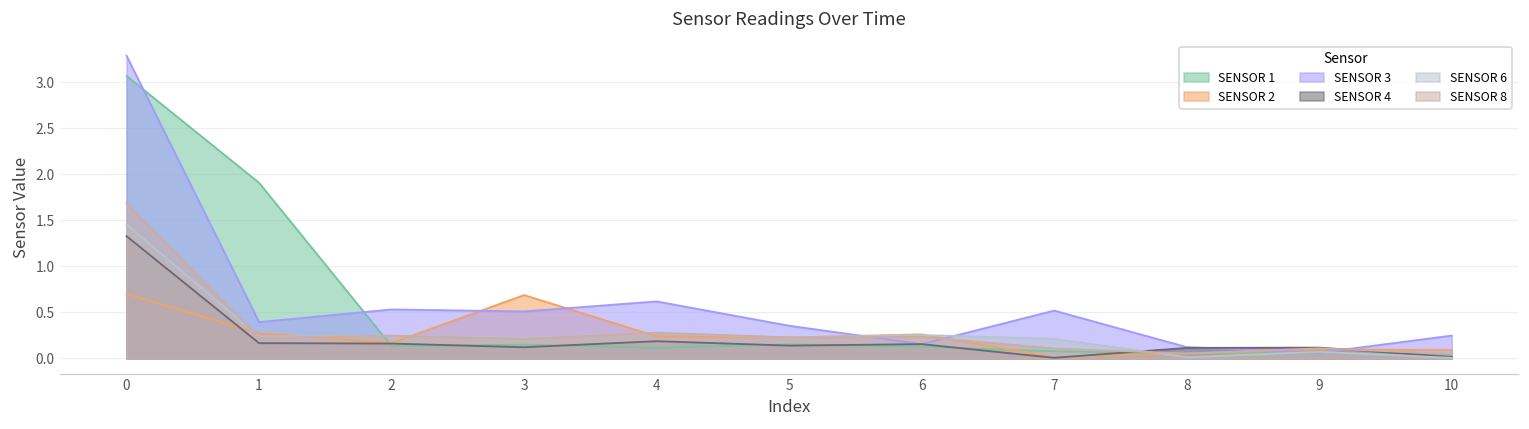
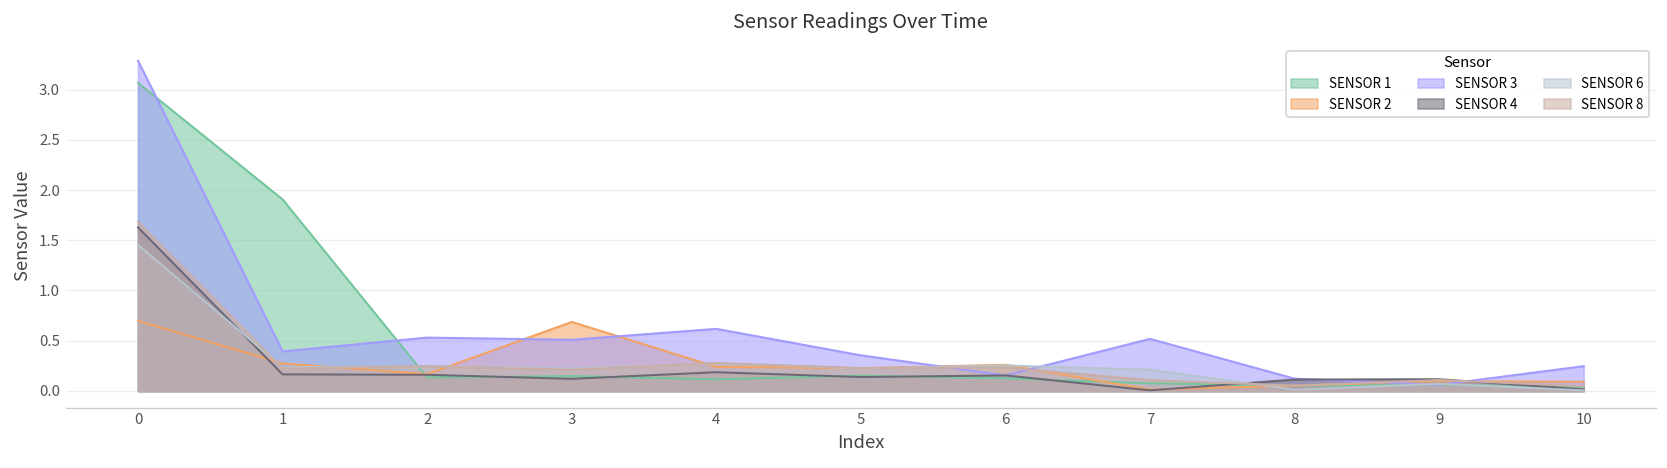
SENSOR 4, 0: 1.3 -> 1.6
